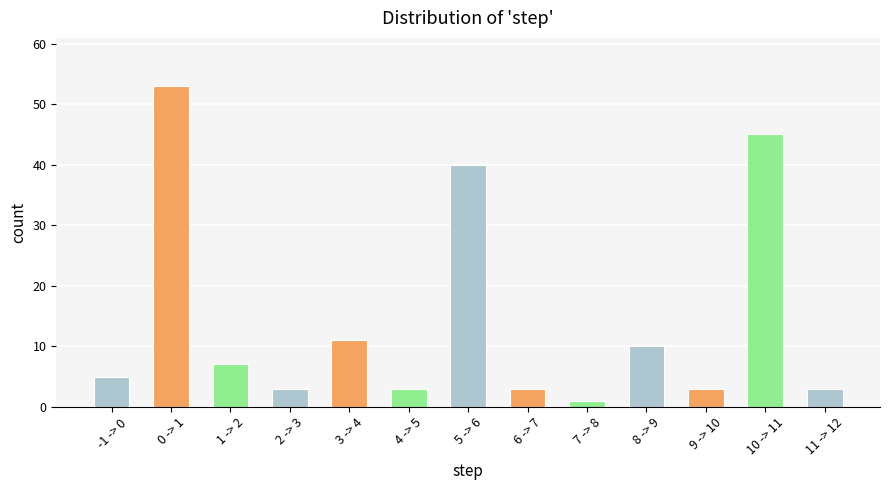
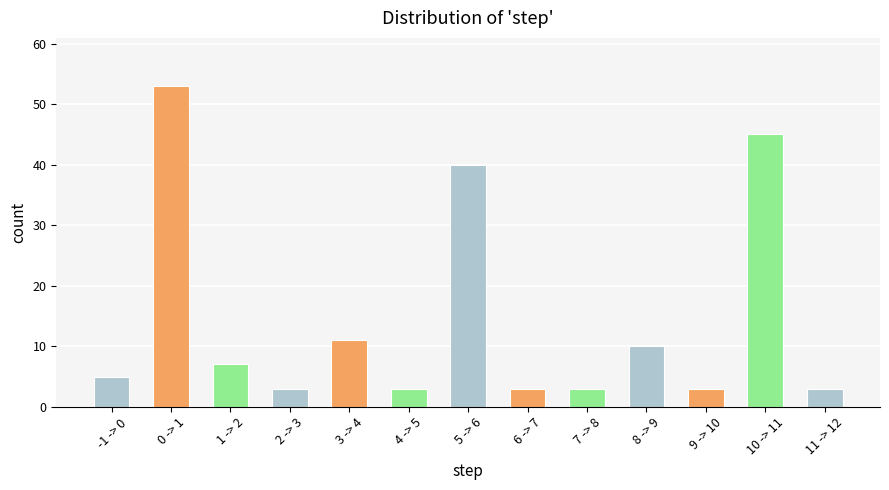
7 -> 8: 1 -> 3
